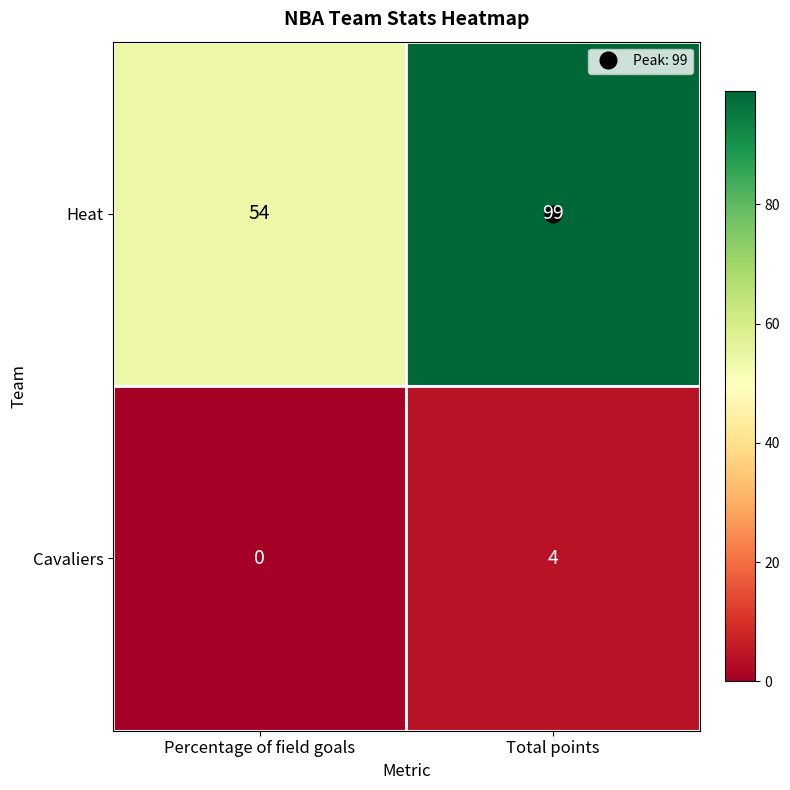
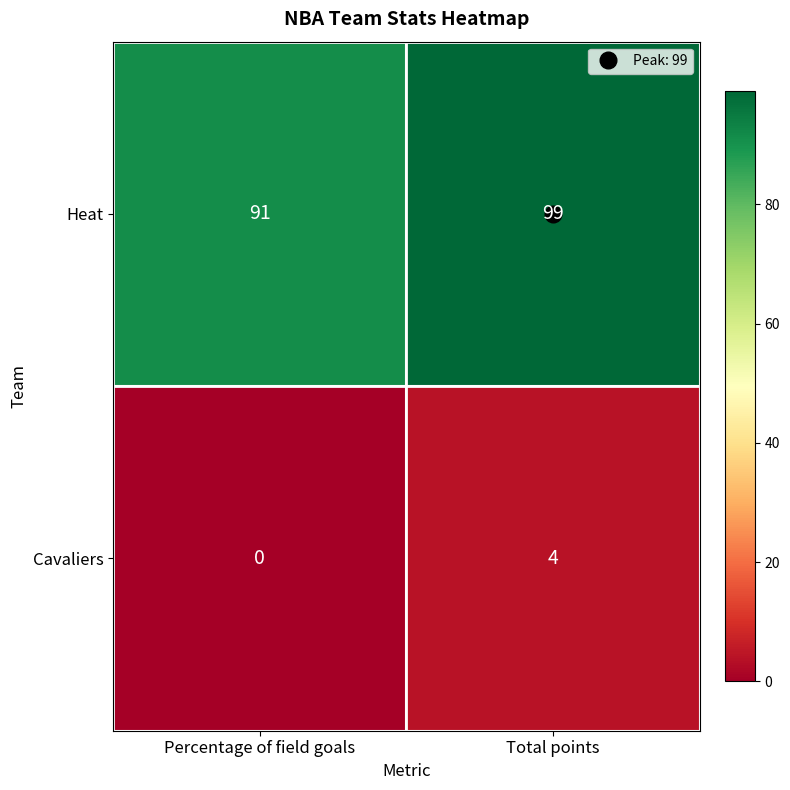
Heat, Percentage of field goals: 54 -> 91
